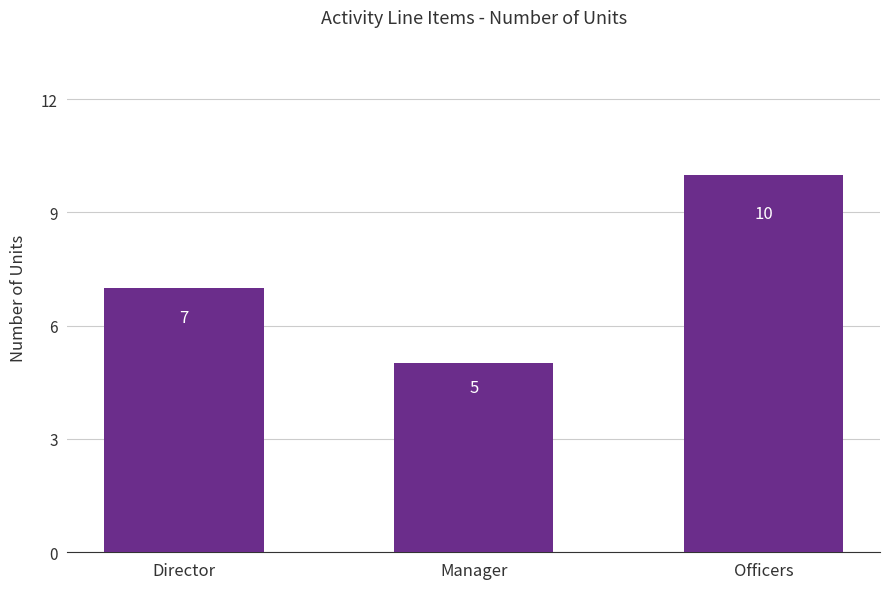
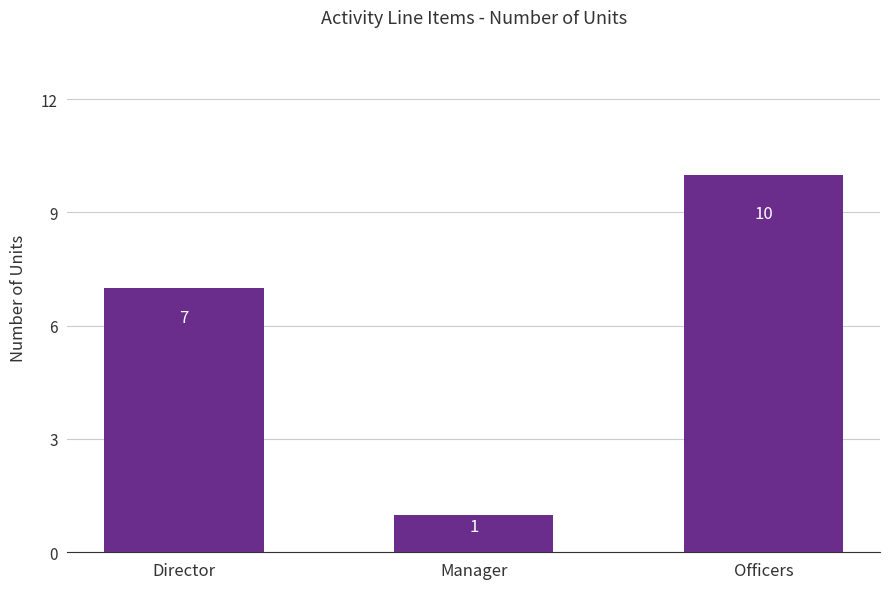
Manager: 5 -> 1
